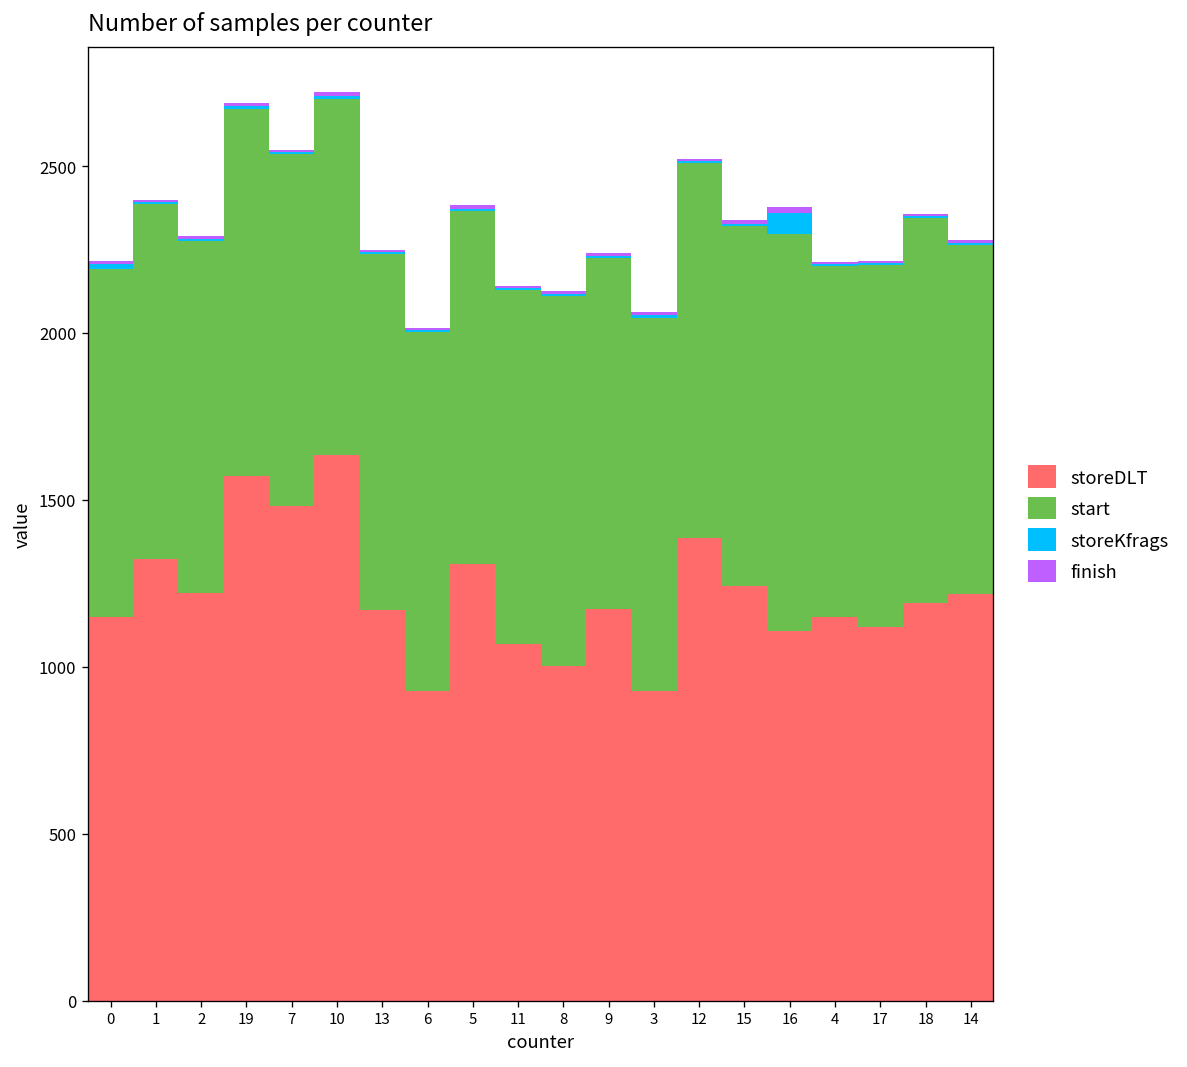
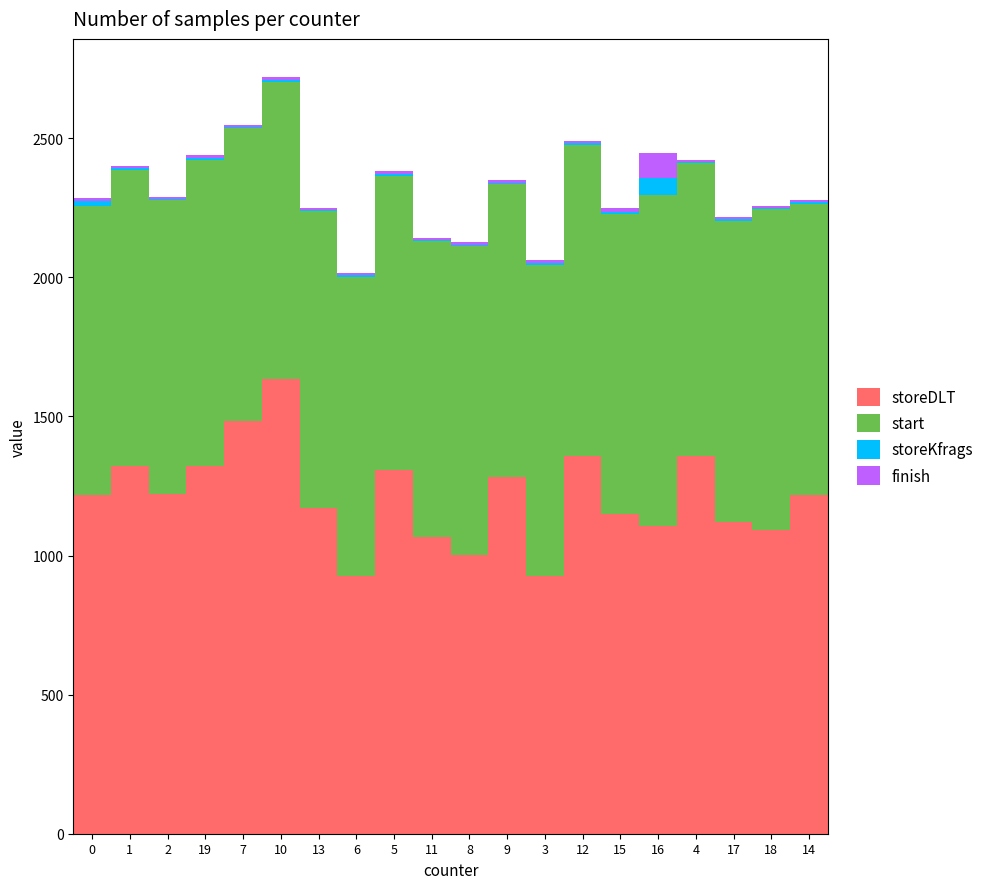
storeDLT, 0: 1150 -> 1220
storeDLT, 19: 1570 -> 1320
storeDLT, 9: 1170 -> 1280
storeDLT, 12: 1390 -> 1360
storeDLT, 15: 1240 -> 1150
finish, 16: 20 -> 90
storeDLT, 4: 1150 -> 1360
storeDLT, 18: 1190 -> 1090
